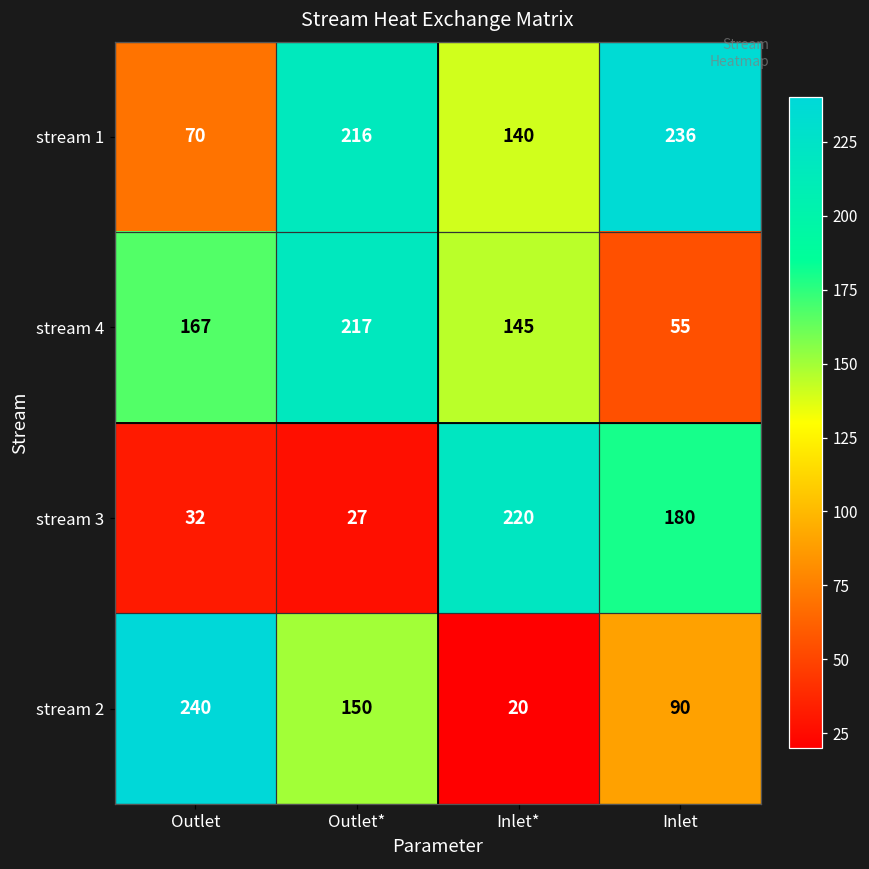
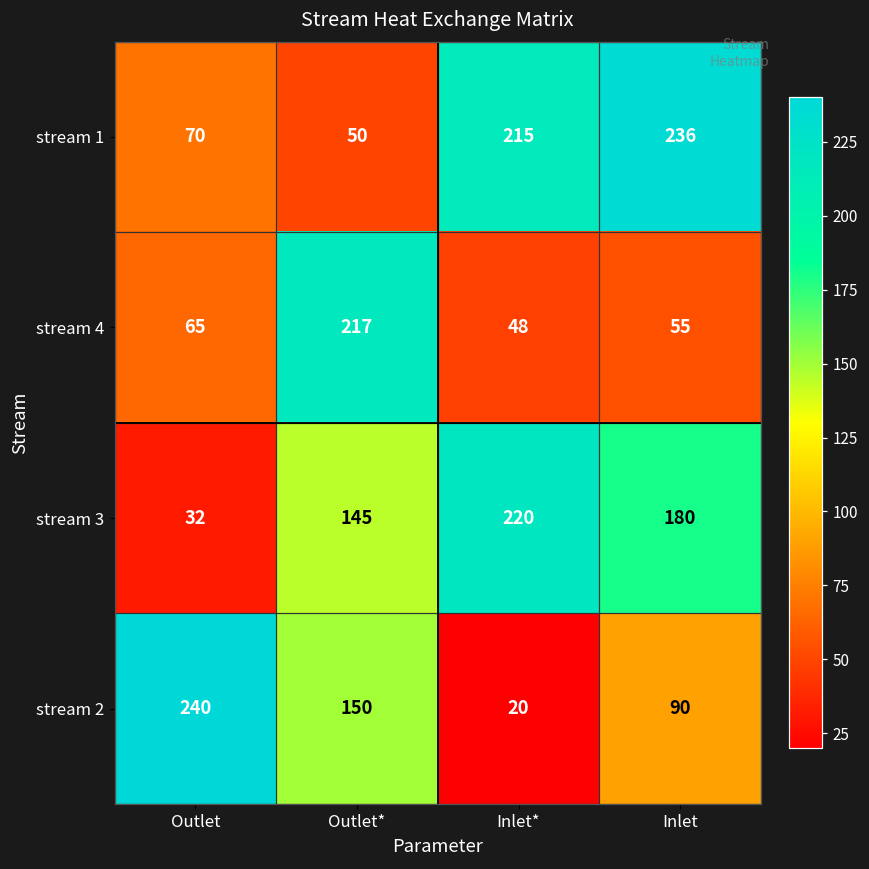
stream 1, Outlet*: 216 -> 50
stream 1, Inlet*: 140 -> 215
stream 4, Outlet: 167 -> 65
stream 4, Inlet*: 145 -> 48
stream 3, Outlet*: 27 -> 145
